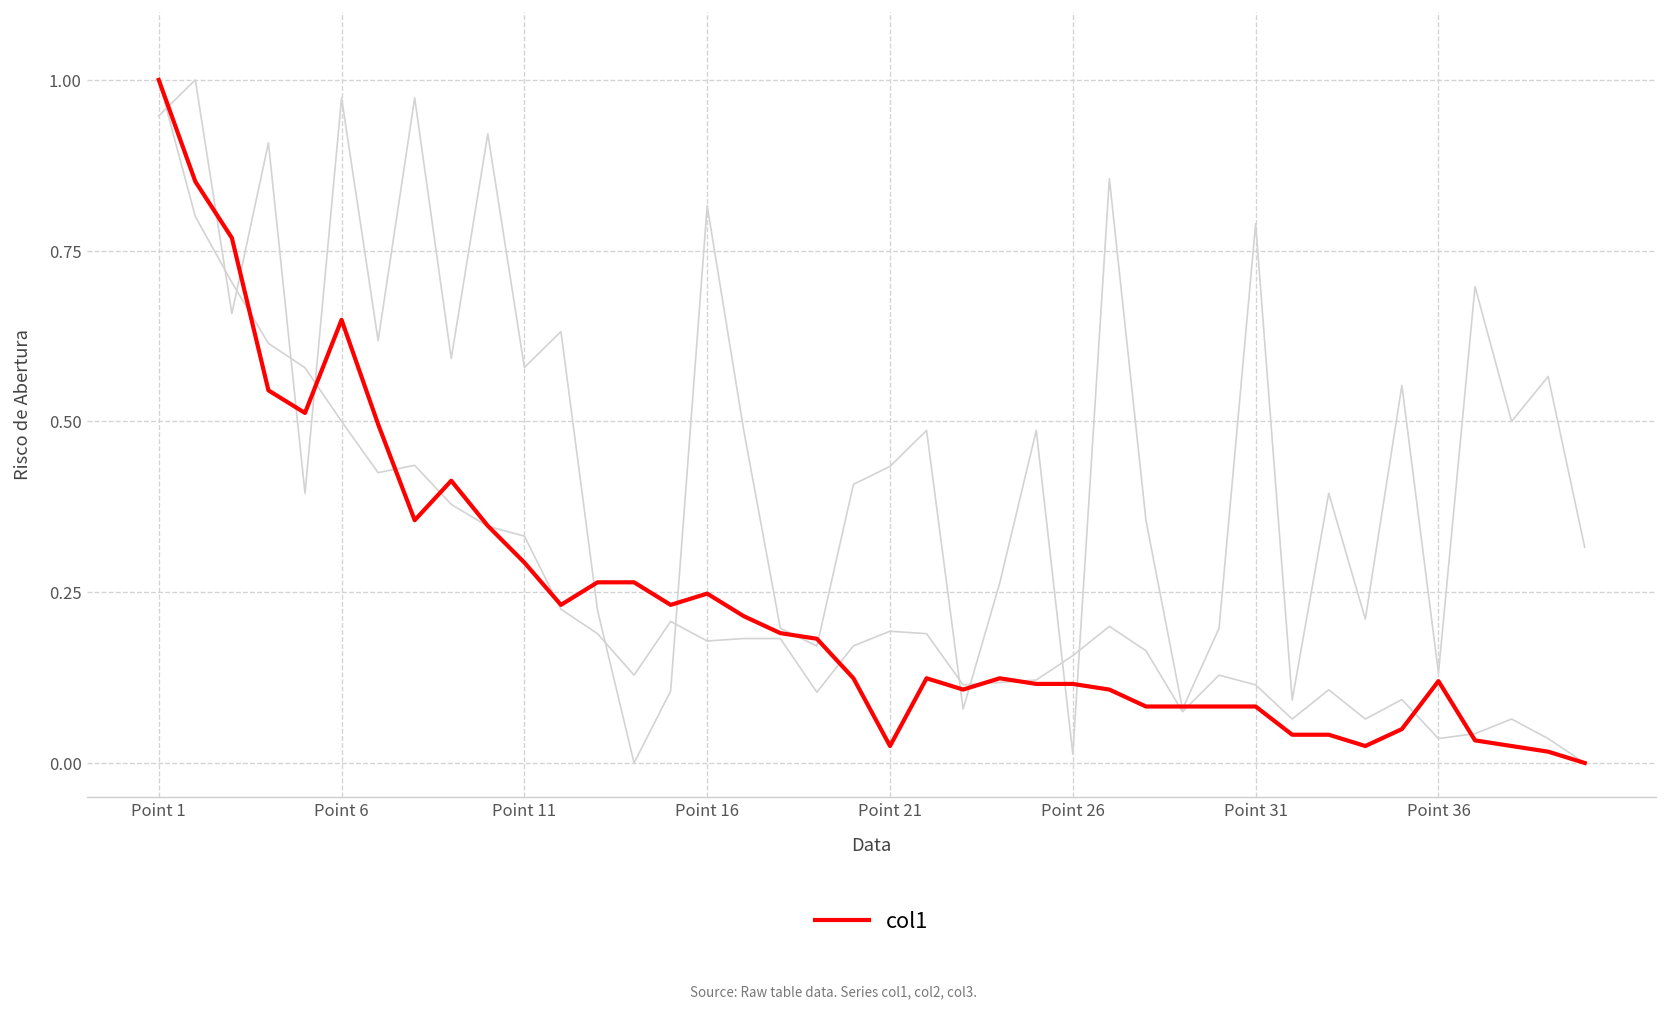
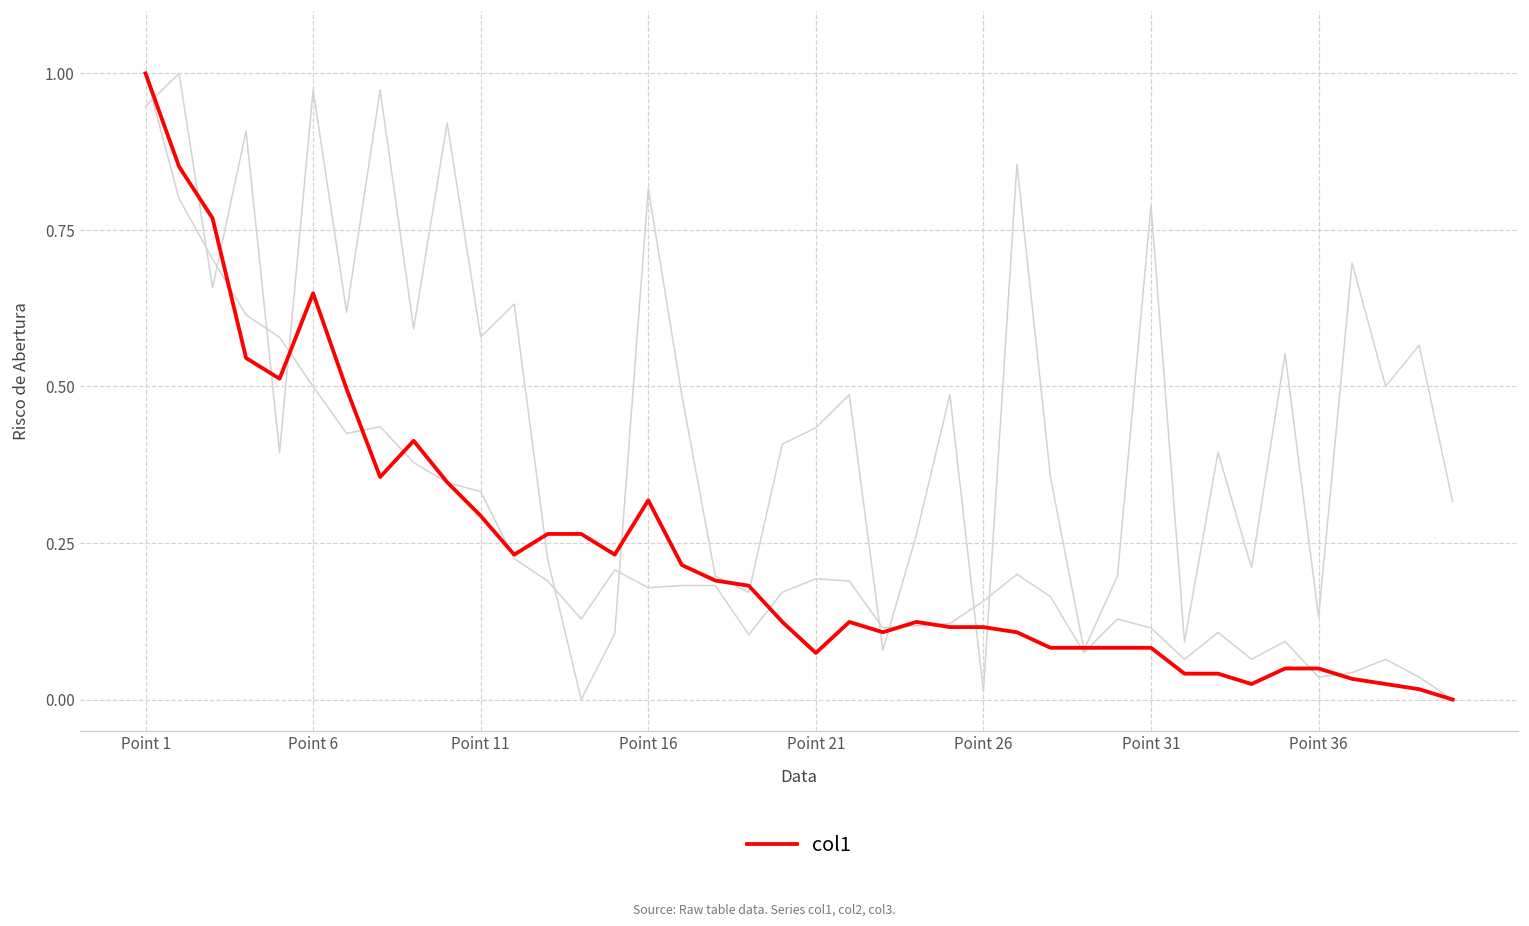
col1, Point 16: 0.25 -> 0.32
col1, Point 21: 0.02 -> 0.07
col1, Point 36: 0.12 -> 0.05
